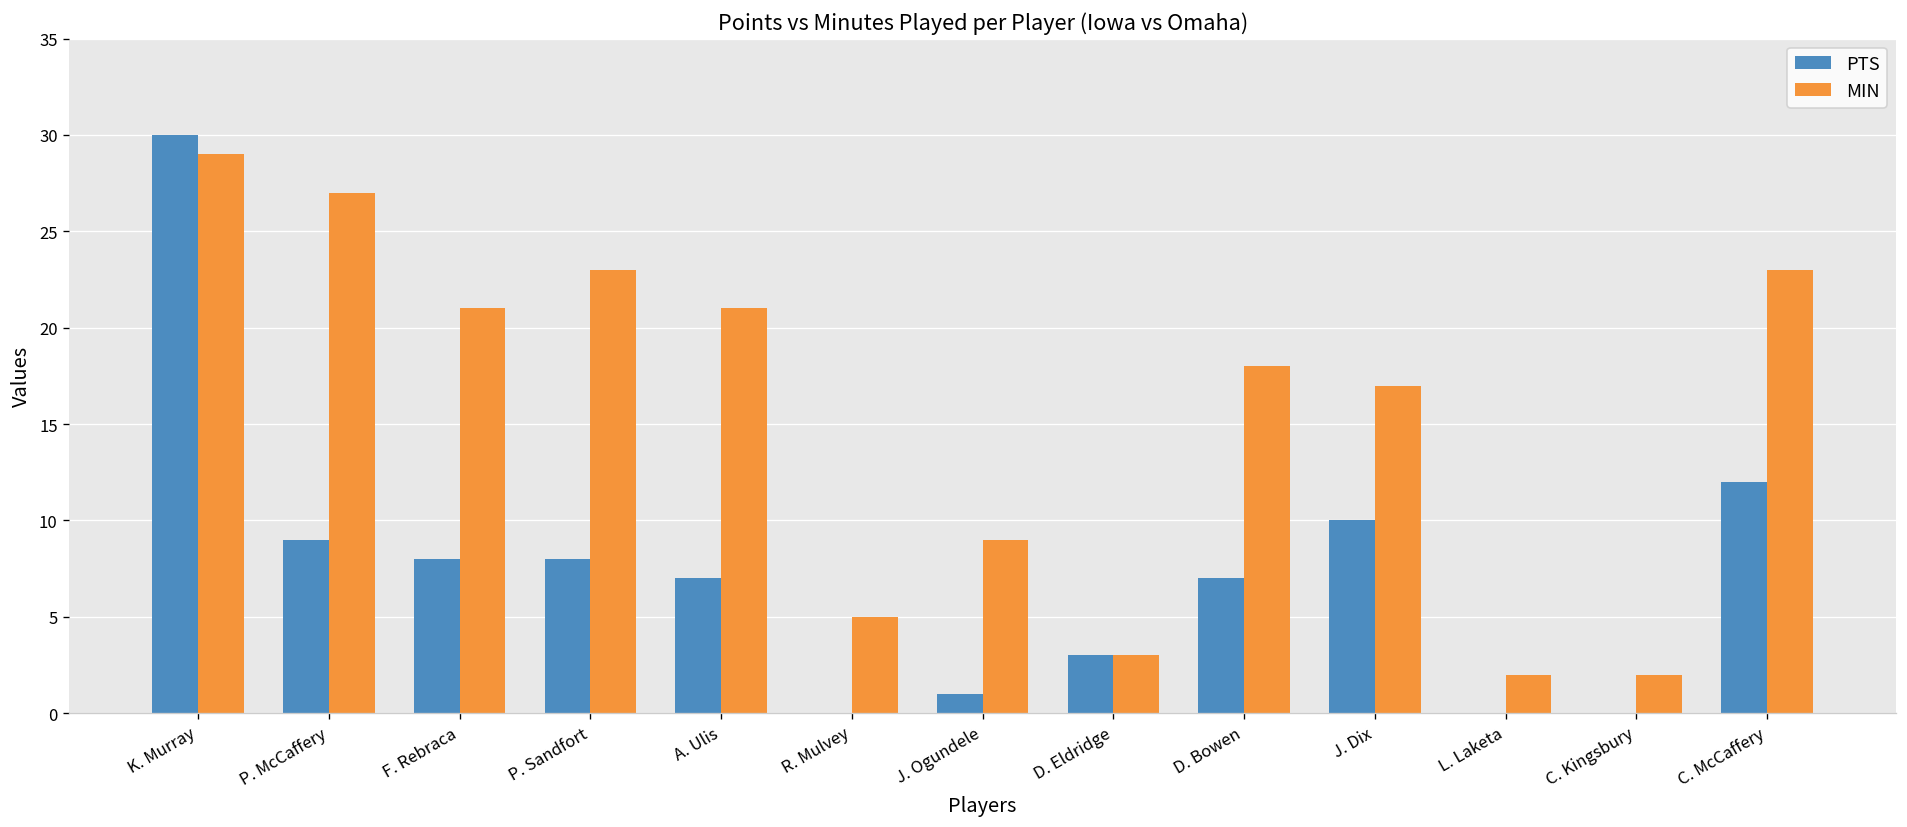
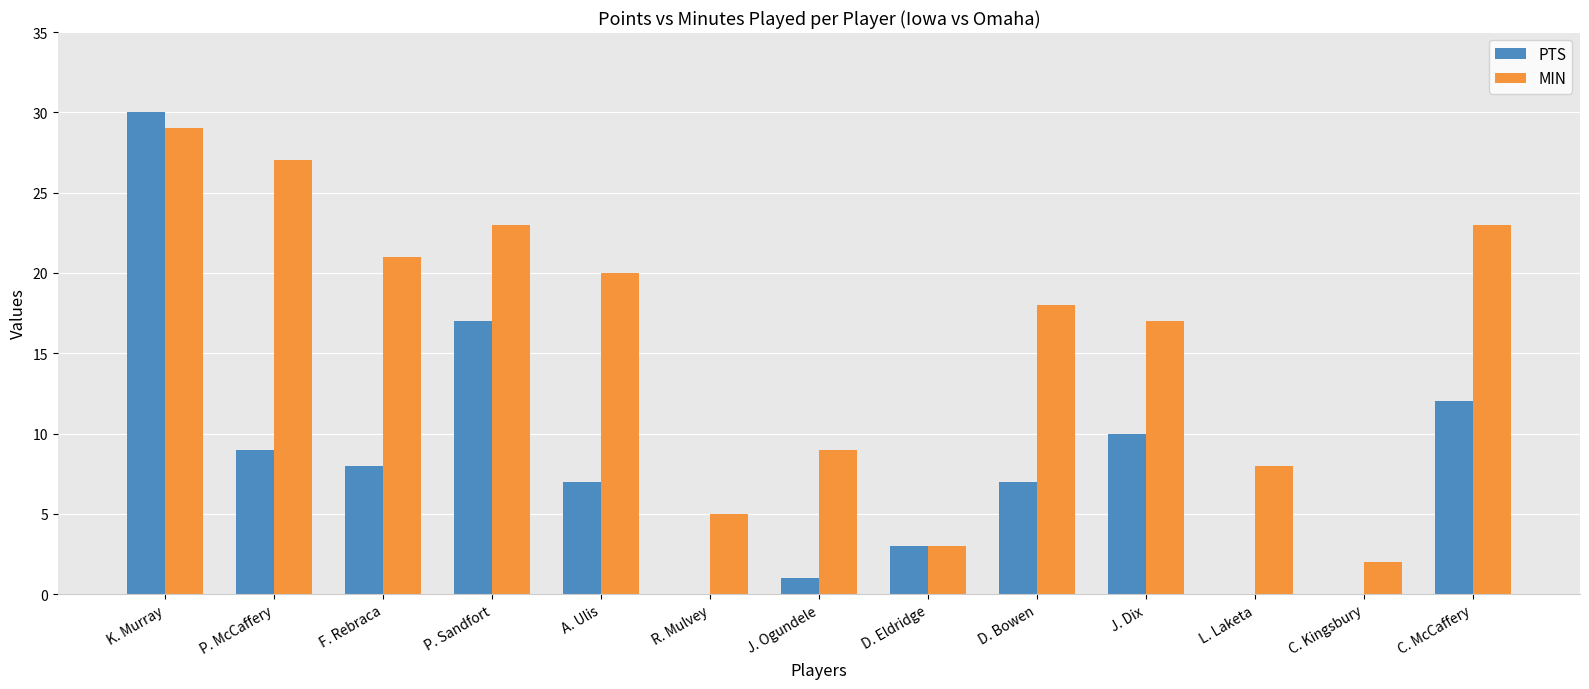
PTS, P. Sandfort: 8 -> 17
MIN, A. Ulis: 21 -> 20
MIN, L. Laketa: 2 -> 8
